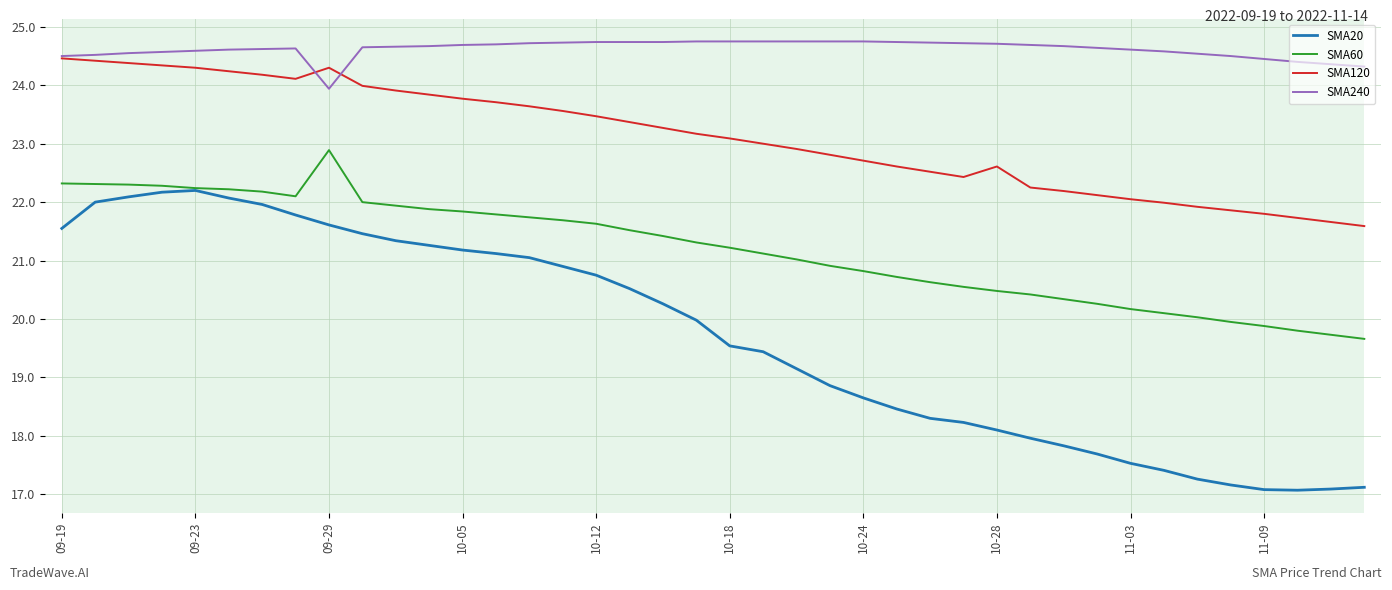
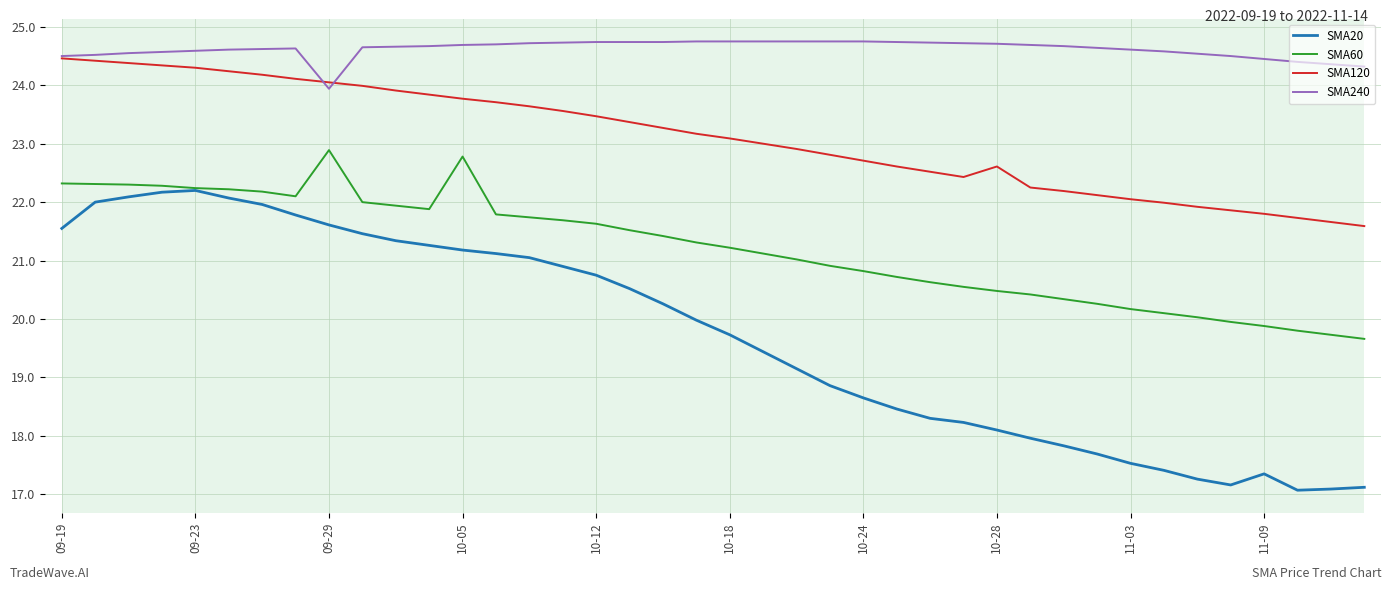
SMA120, 09-29: 24.3 -> 24.1
SMA60, 10-05: 21.8 -> 22.8
SMA20, 10-18: 19.5 -> 19.7
SMA20, 11-09: 17.1 -> 17.4
